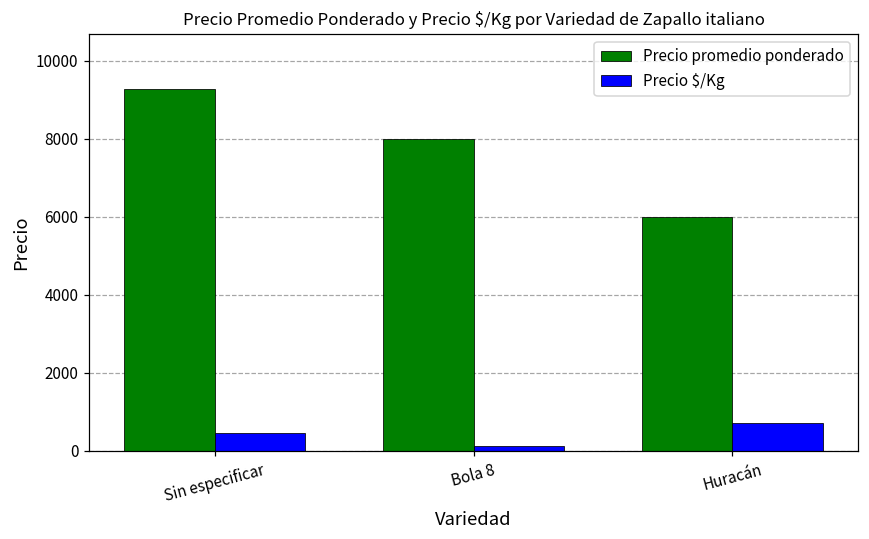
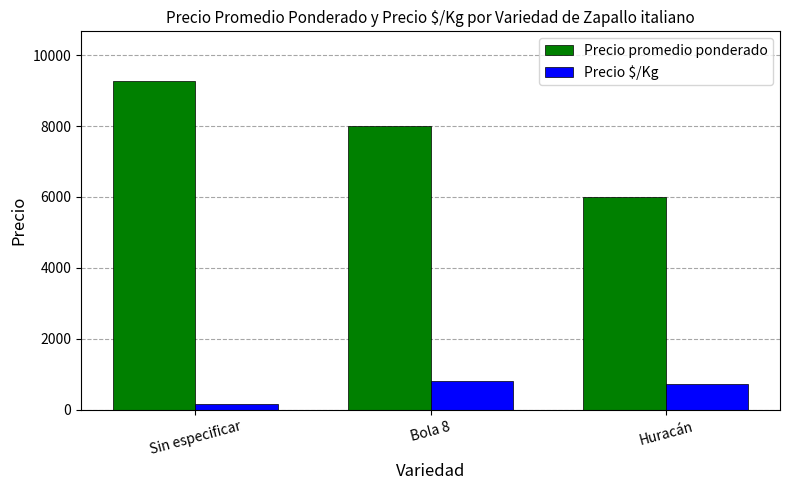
Precio $/Kg, Sin especificar: 500 -> 200
Precio $/Kg, Bola 8: 100 -> 800
